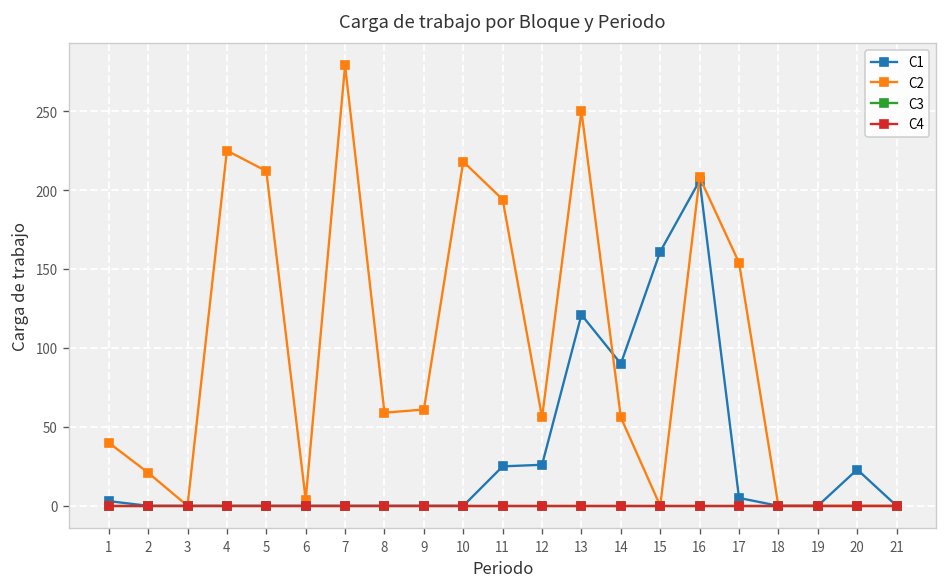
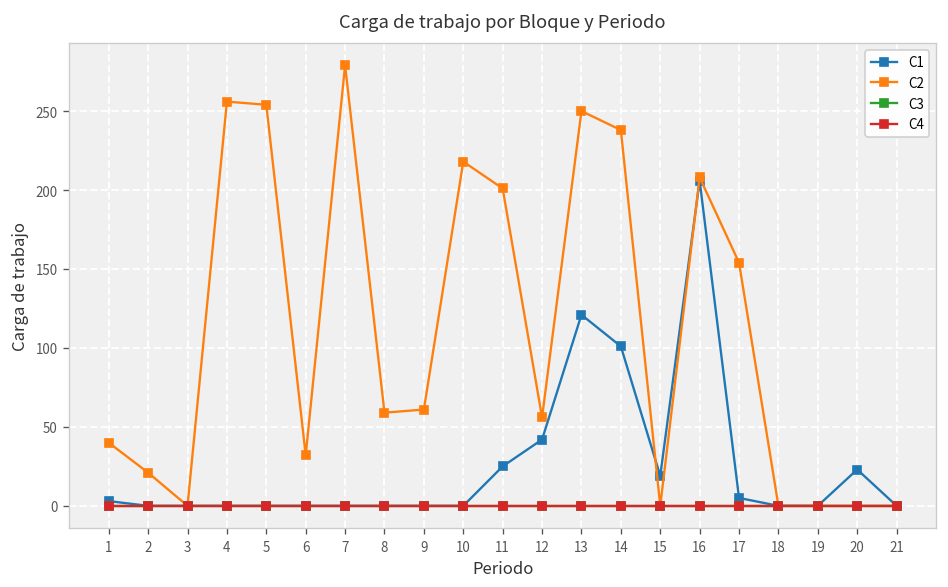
C2, 4: 225 -> 256
C2, 5: 212 -> 254
C2, 6: 4 -> 32
C2, 11: 194 -> 201
C1, 12: 26 -> 42
C1, 14: 90 -> 101
C2, 14: 56 -> 238
C1, 15: 161 -> 19
